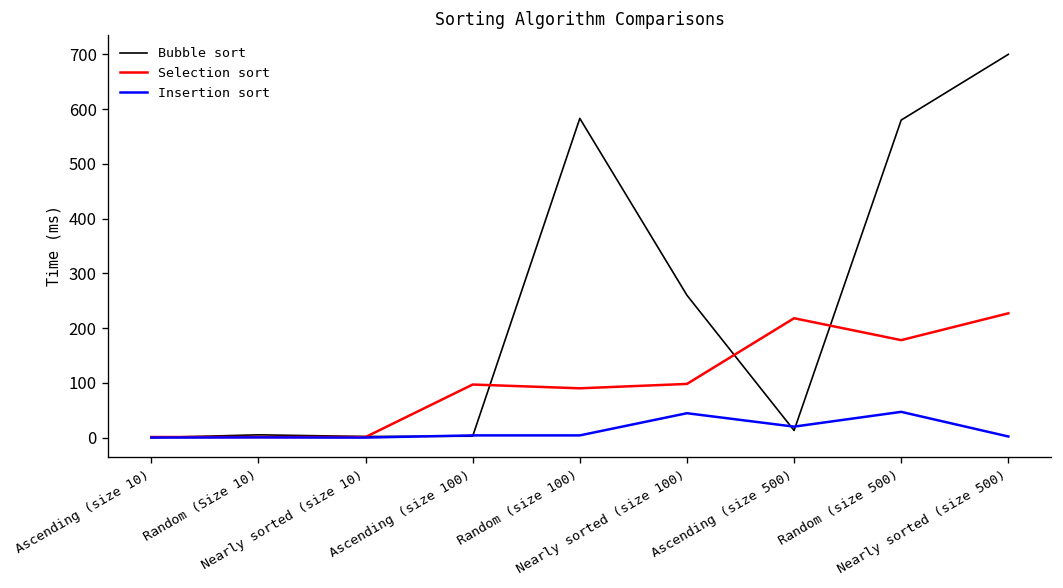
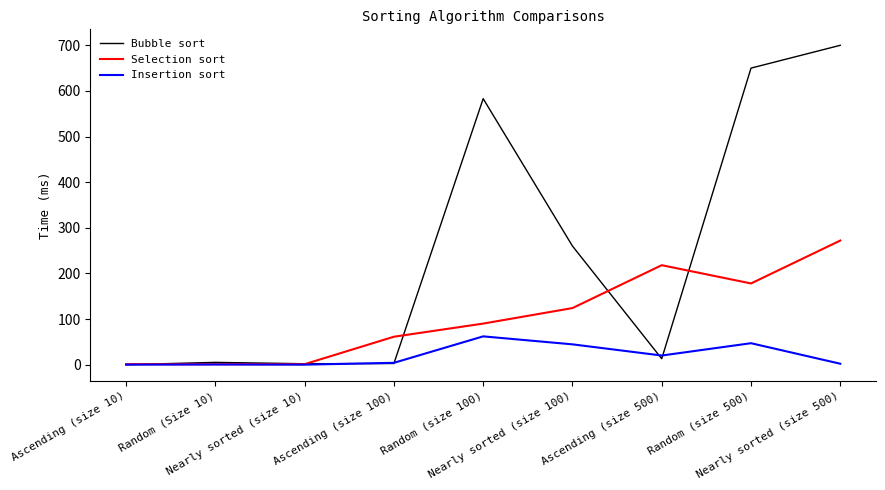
Selection sort, Ascending (size 100): 100 -> 60
Insertion sort, Random (size 100): 0 -> 60
Selection sort, Nearly sorted (size 100): 100 -> 120
Bubble sort, Random (size 500): 580 -> 650
Selection sort, Nearly sorted (size 500): 230 -> 270
